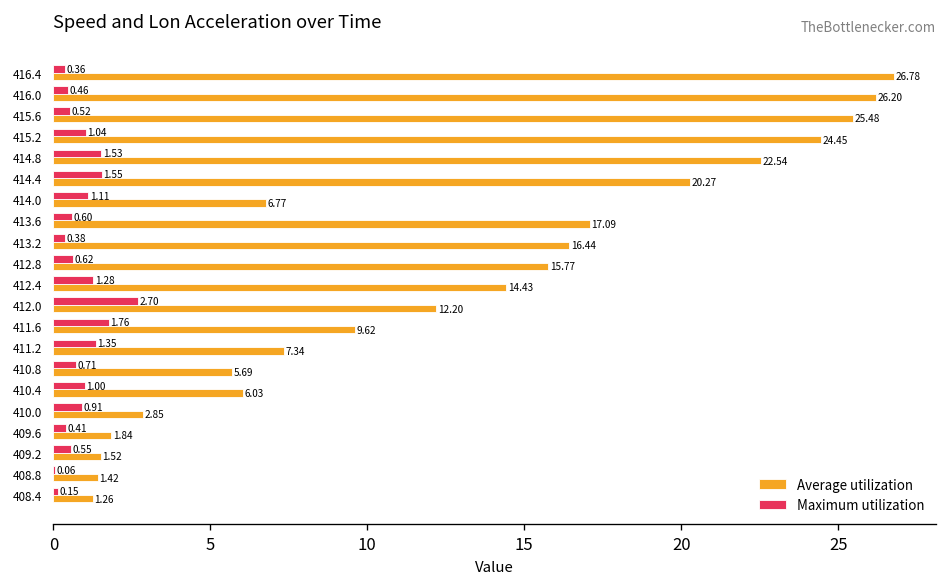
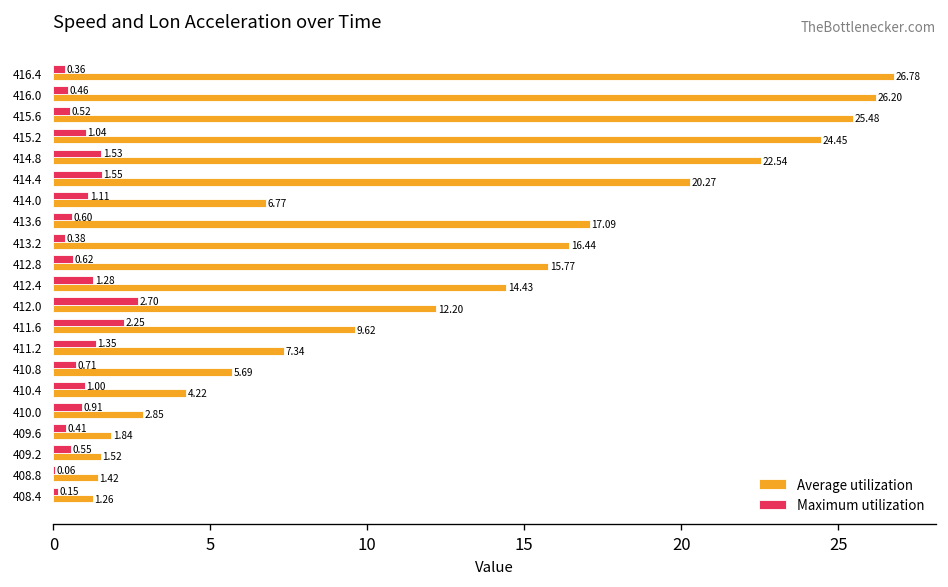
Maximum utilization, 411.6: 1.76 -> 2.25
Average utilization, 410.4: 6.03 -> 4.22
